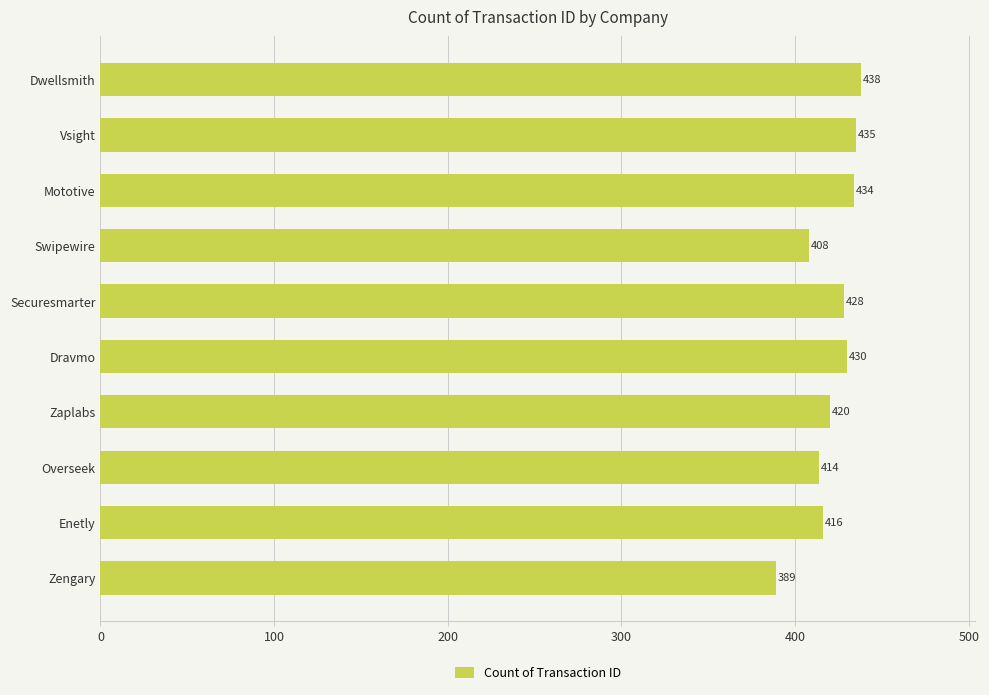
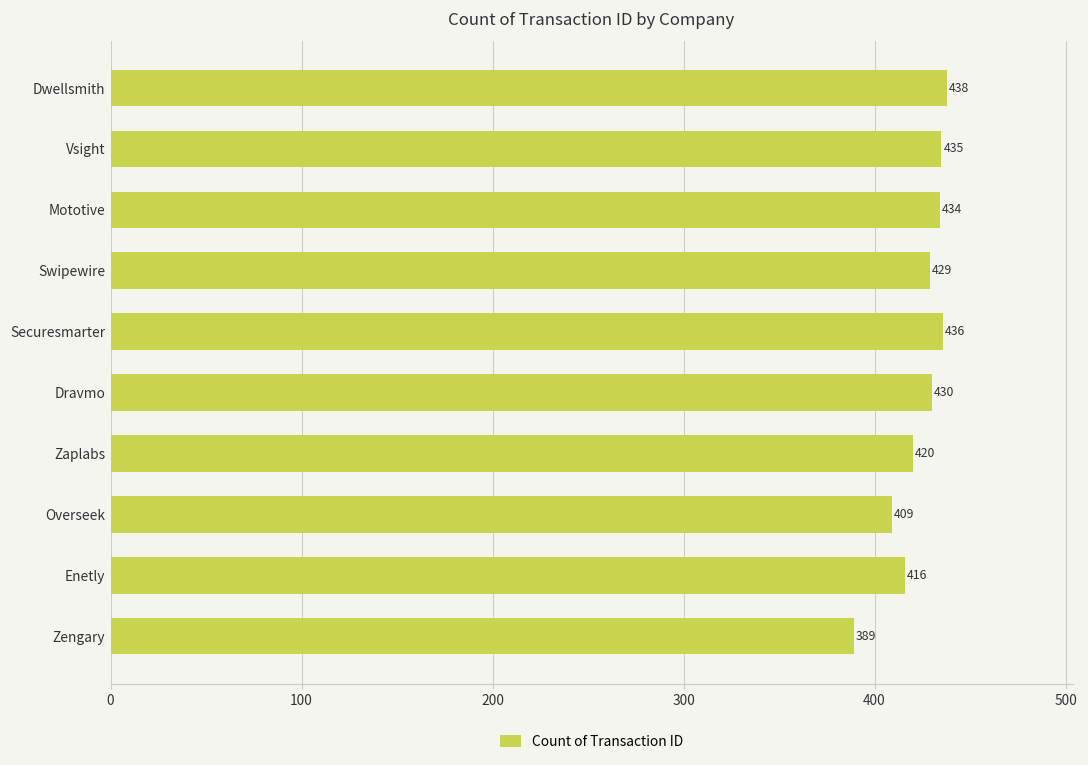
Swipewire: 408 -> 429
Securesmarter: 428 -> 436
Overseek: 414 -> 409
